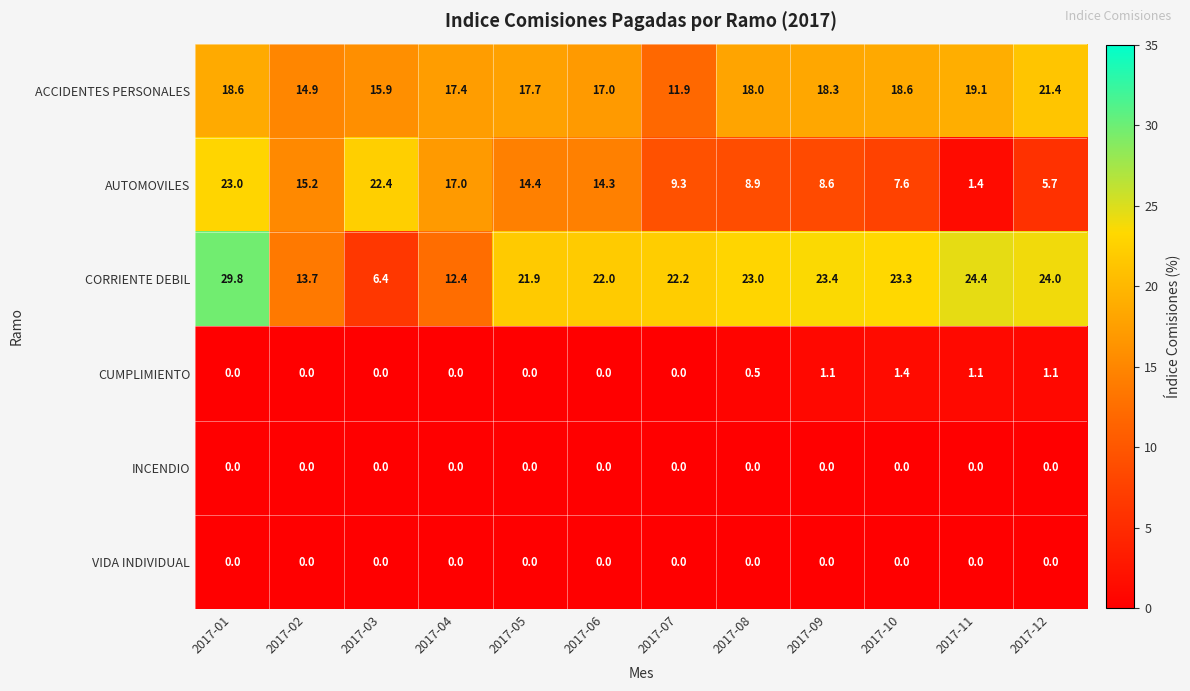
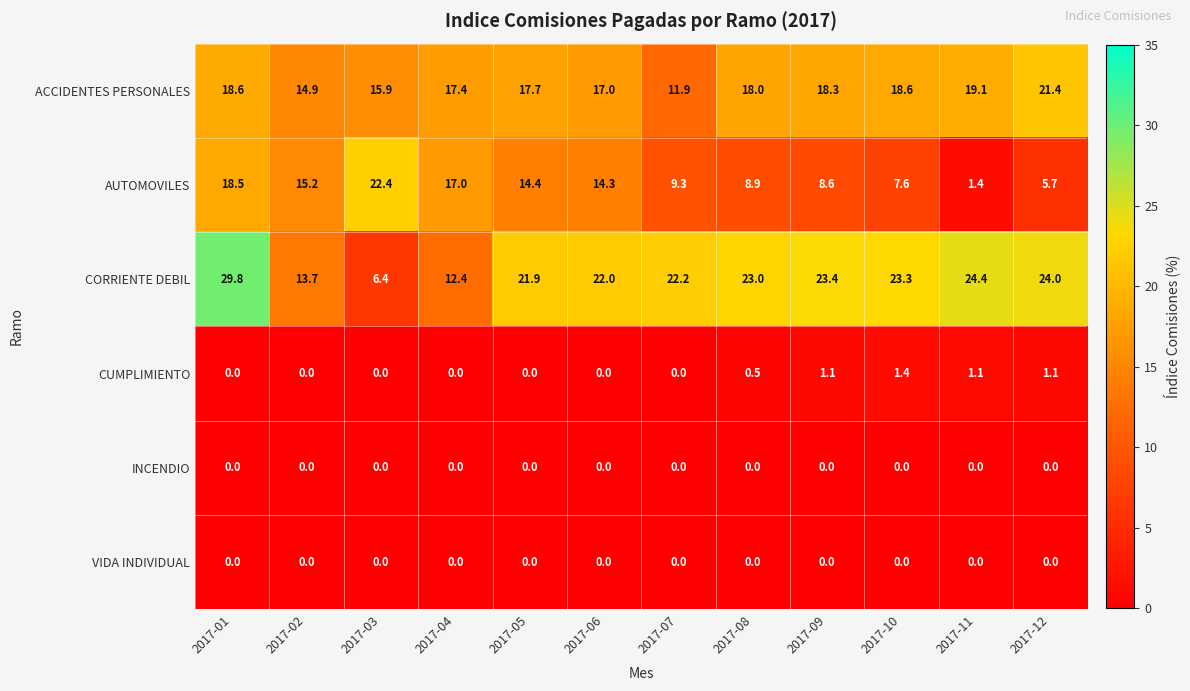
AUTOMOVILES, 2017-01: 23.0 -> 18.5
